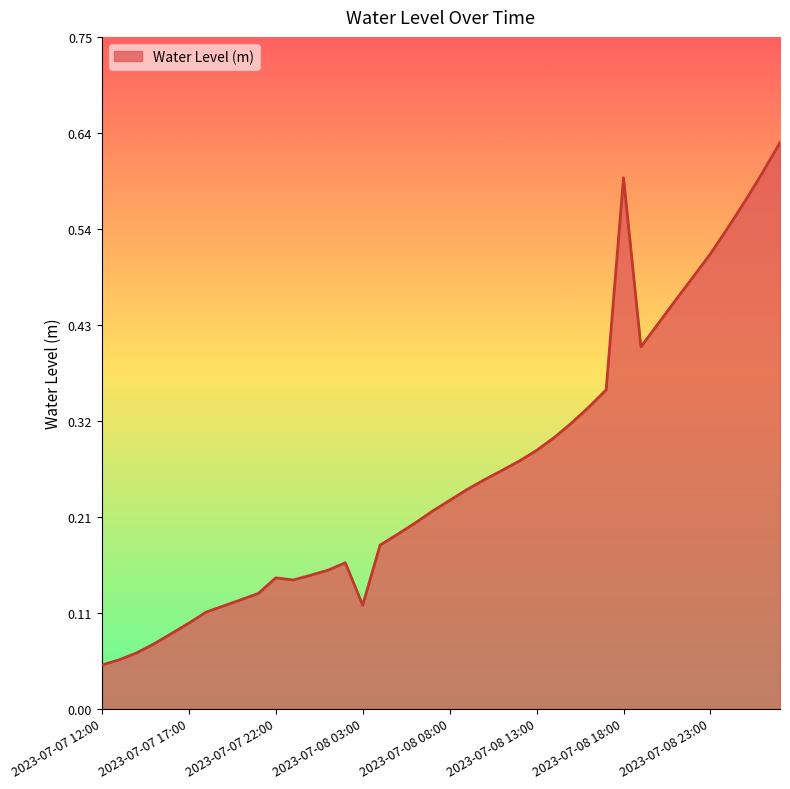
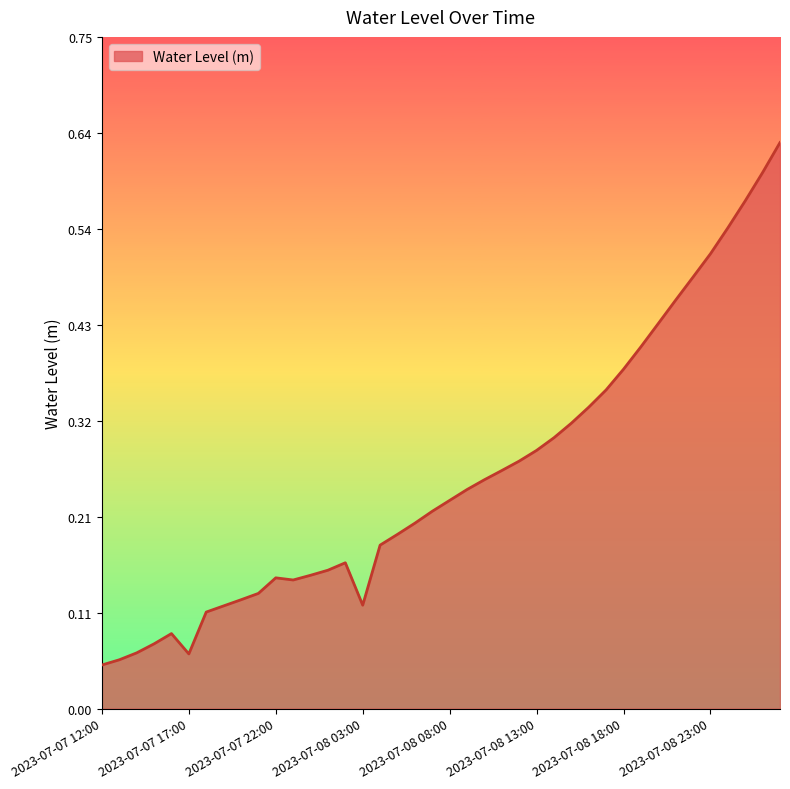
2023-07-07 17:00: 0.10 -> 0.06
2023-07-08 18:00: 0.59 -> 0.38
